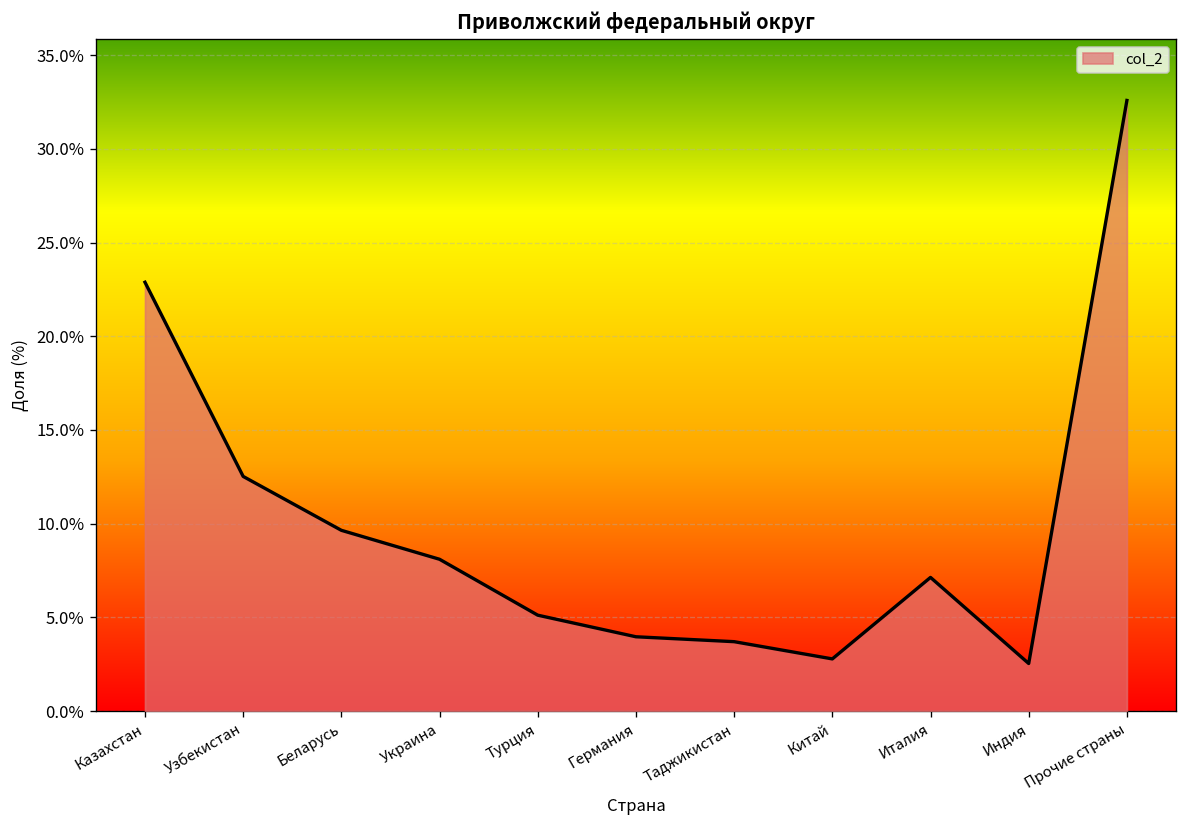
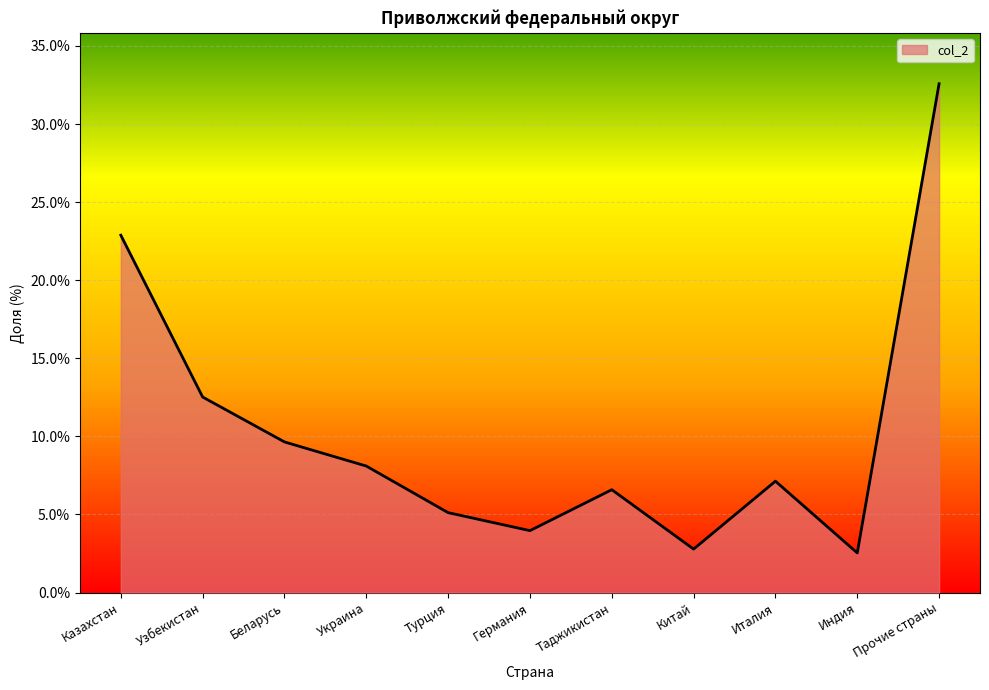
Таджикистан: 3.7% -> 6.6%
